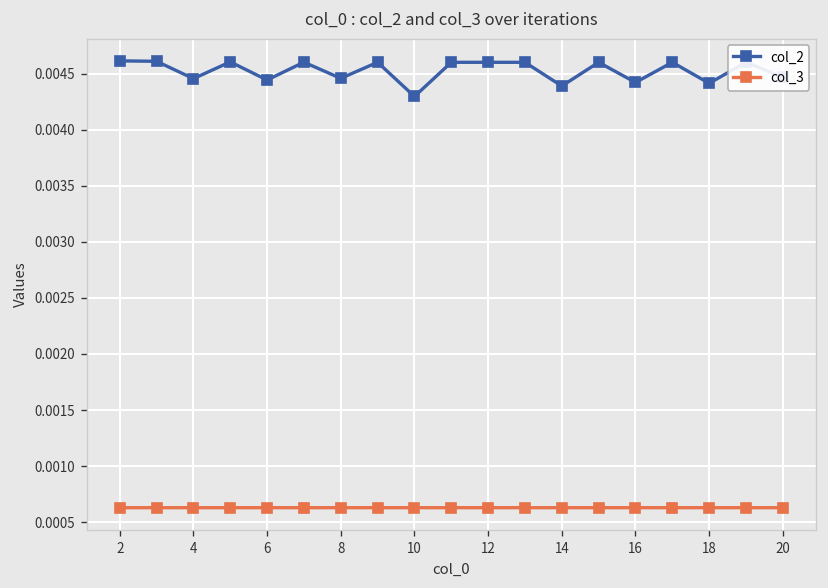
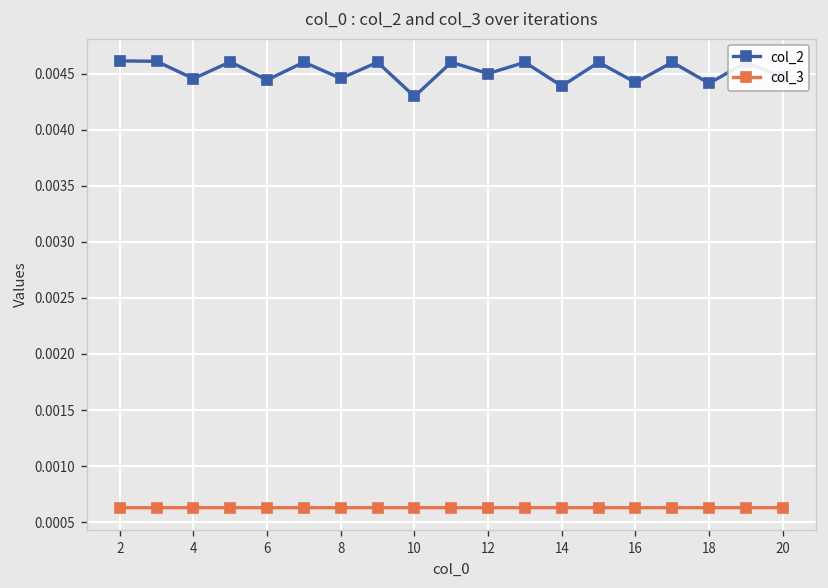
col_2, 12: 0.0046 -> 0.0045
